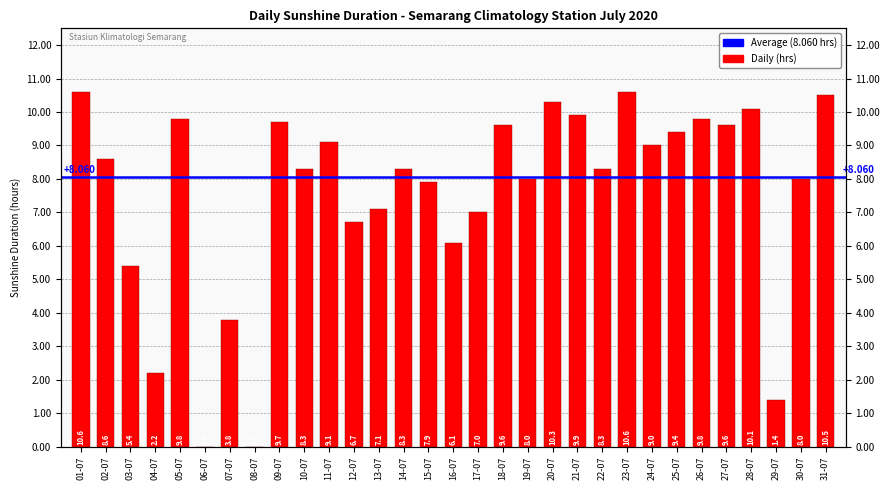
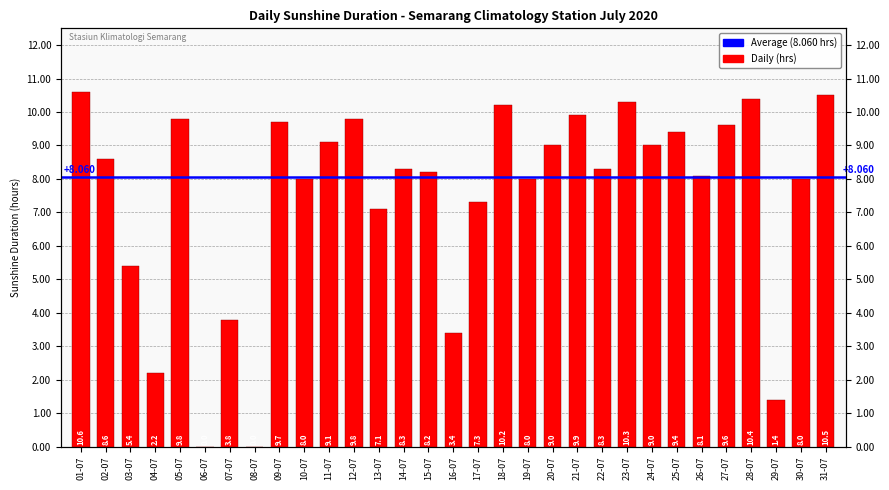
10-07: 8.3 -> 8.0
12-07: 6.7 -> 9.8
15-07: 7.9 -> 8.2
16-07: 6.1 -> 3.4
17-07: 7.0 -> 7.3
18-07: 9.6 -> 10.2
20-07: 10.3 -> 9.0
23-07: 10.6 -> 10.3
26-07: 9.8 -> 8.1
28-07: 10.1 -> 10.4
